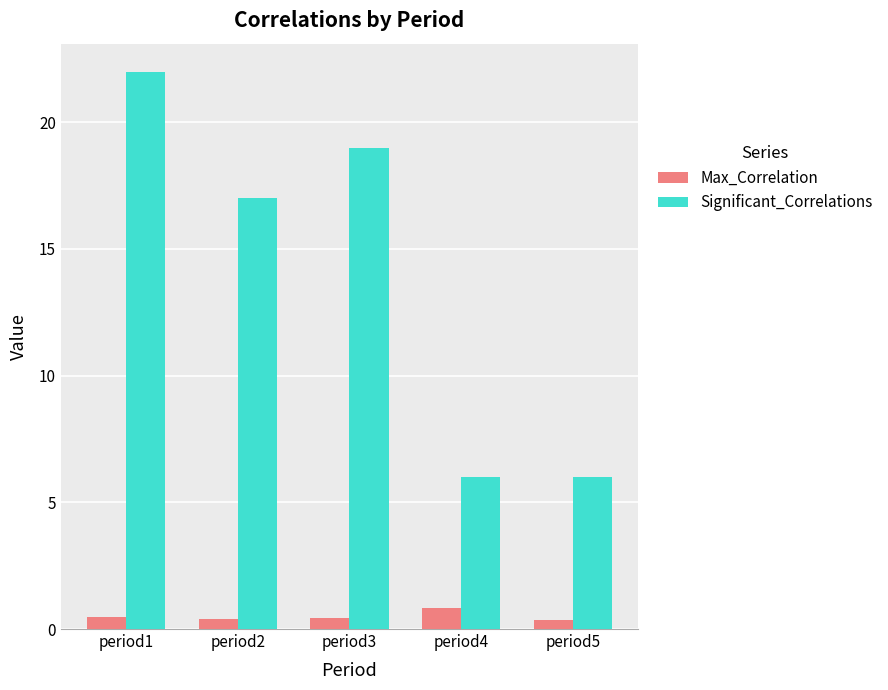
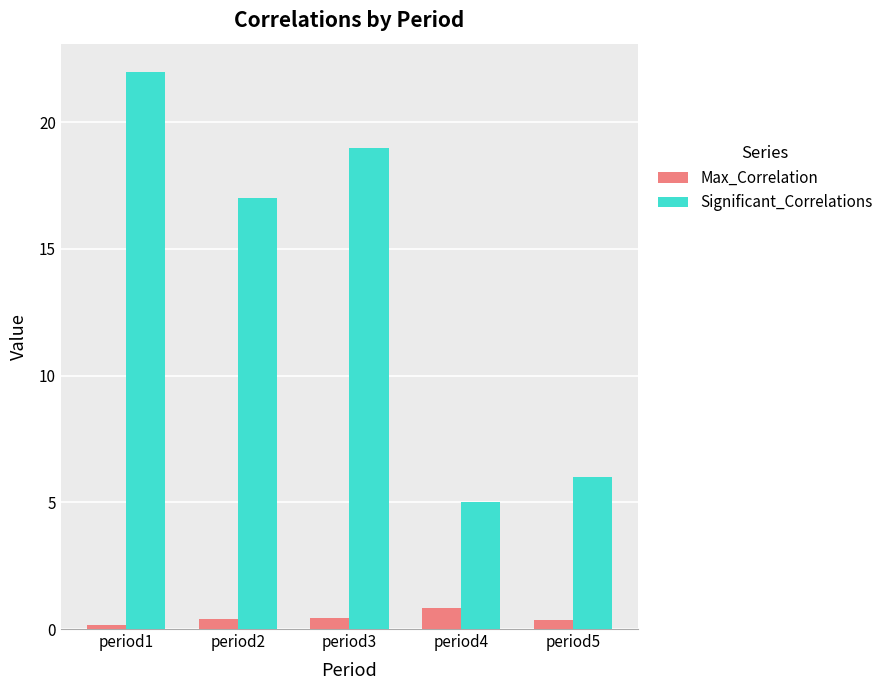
Max_Correlation, period1: 0.5 -> 0.2
Significant_Correlations, period4: 6 -> 5
